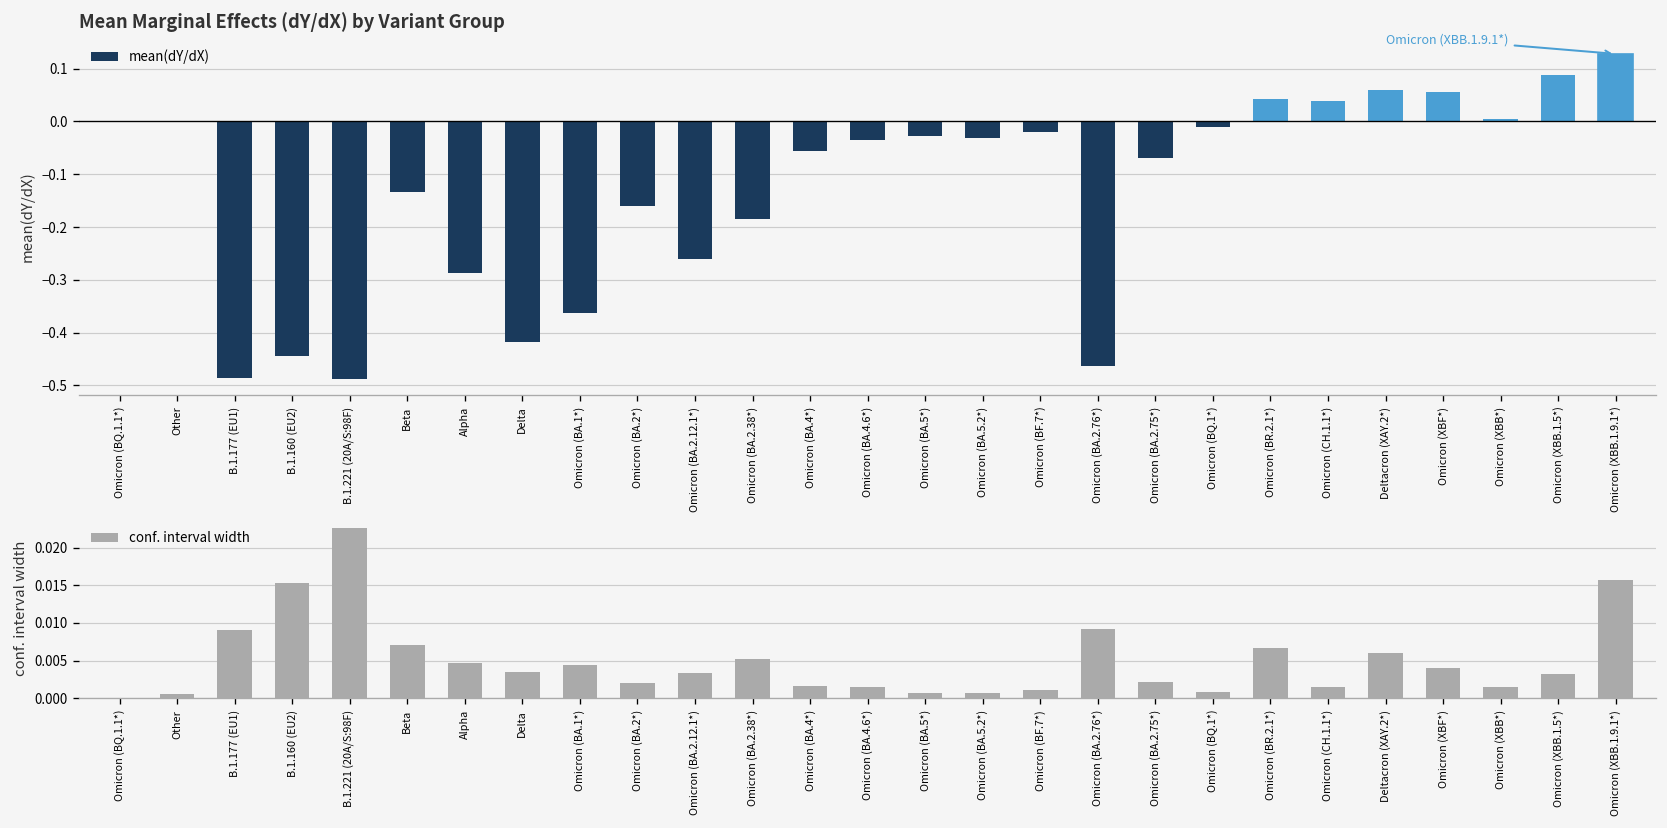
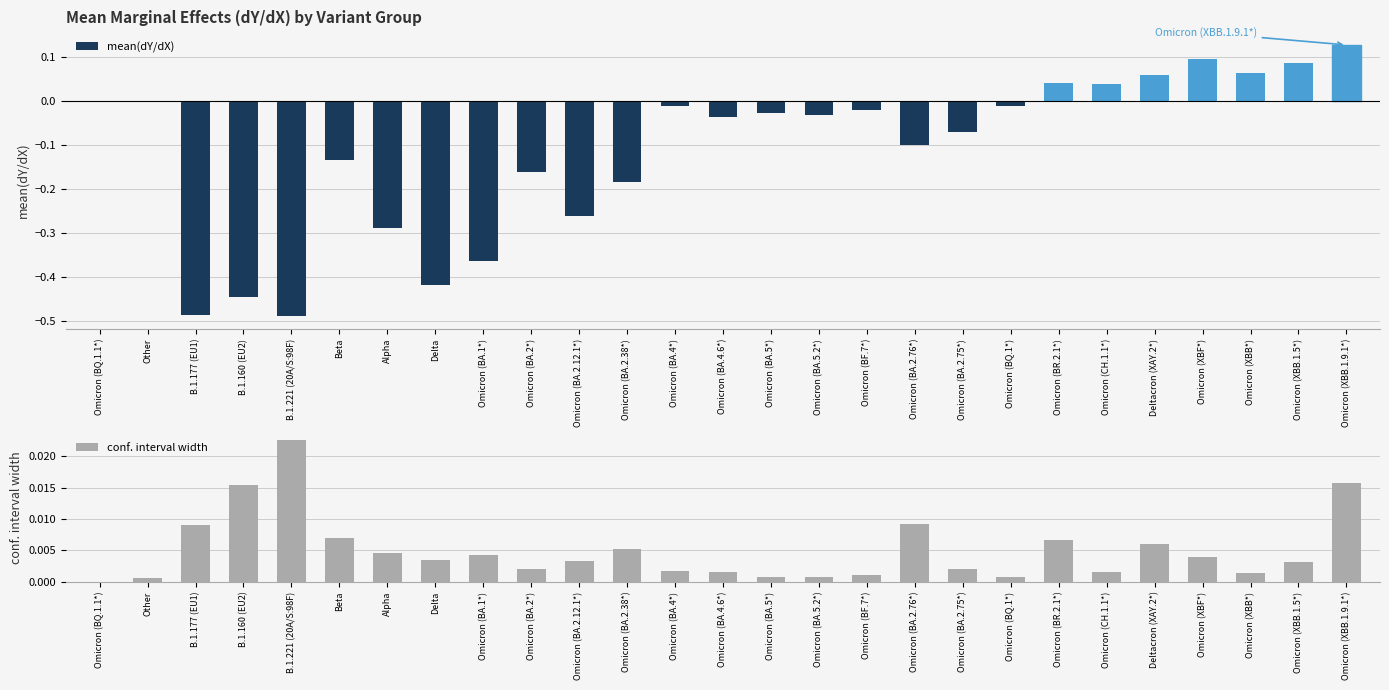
Mean Marginal Effects (dY/dX) by Variant Group, Omicron (BA.4*): -0.06 -> -0.01
Mean Marginal Effects (dY/dX) by Variant Group, Omicron (BA.2.76*): -0.46 -> -0.10
Mean Marginal Effects (dY/dX) by Variant Group, Omicron (XBF*): 0.05 -> 0.10
Mean Marginal Effects (dY/dX) by Variant Group, Omicron (XBB*): 0.00 -> 0.06
